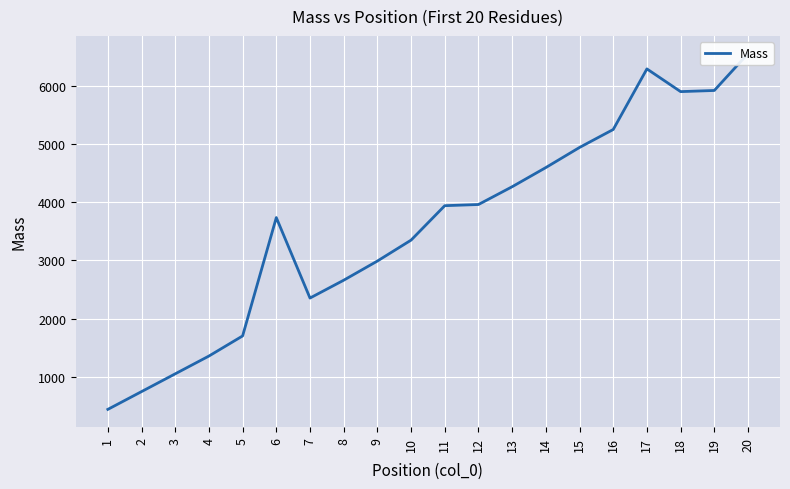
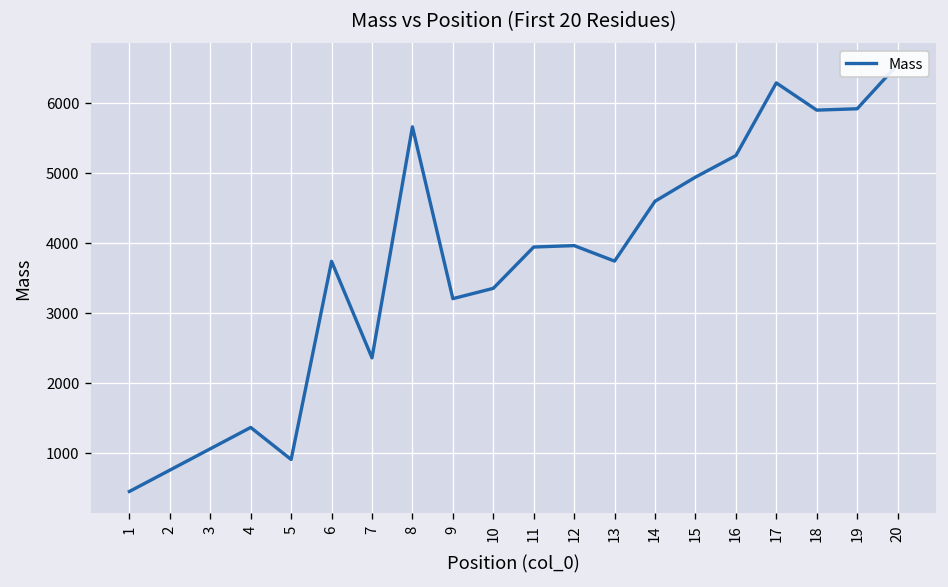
5: 1700 -> 900
8: 2700 -> 5700
9: 3000 -> 3200
13: 4300 -> 3700
